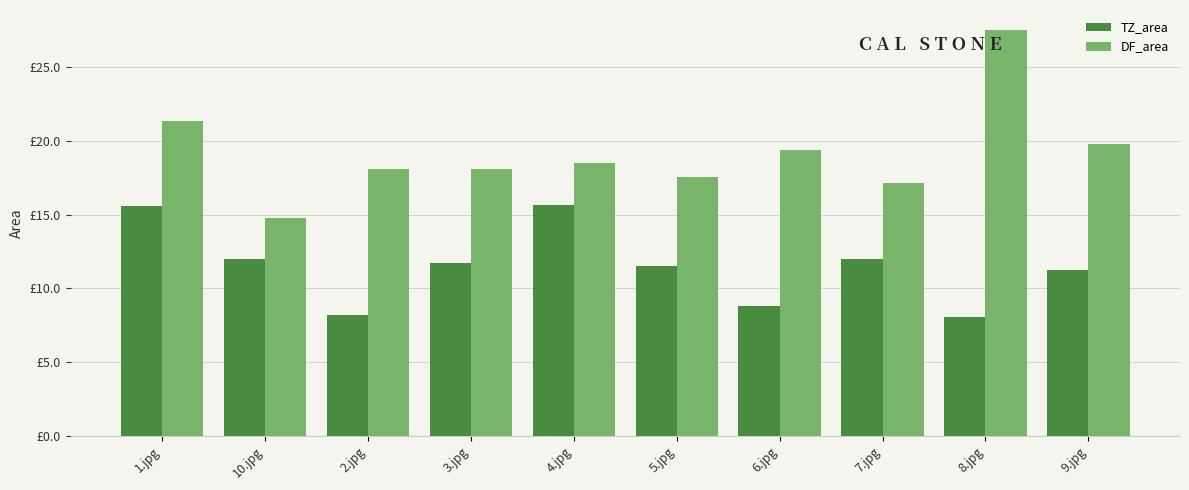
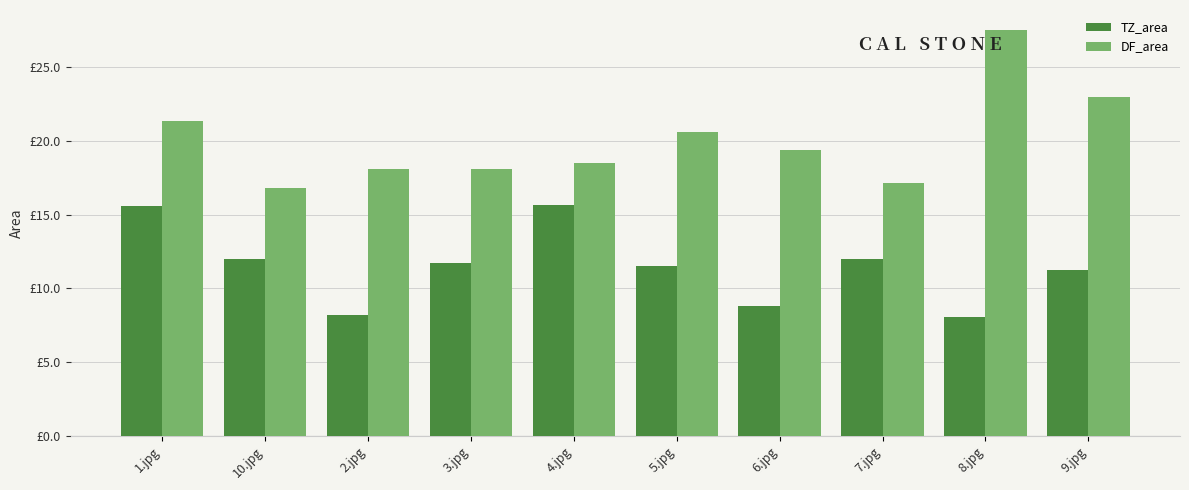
DF_area, 10.jpg: £14.8 -> £16.8
DF_area, 5.jpg: £17.6 -> £20.6
DF_area, 9.jpg: £19.8 -> £23.0
